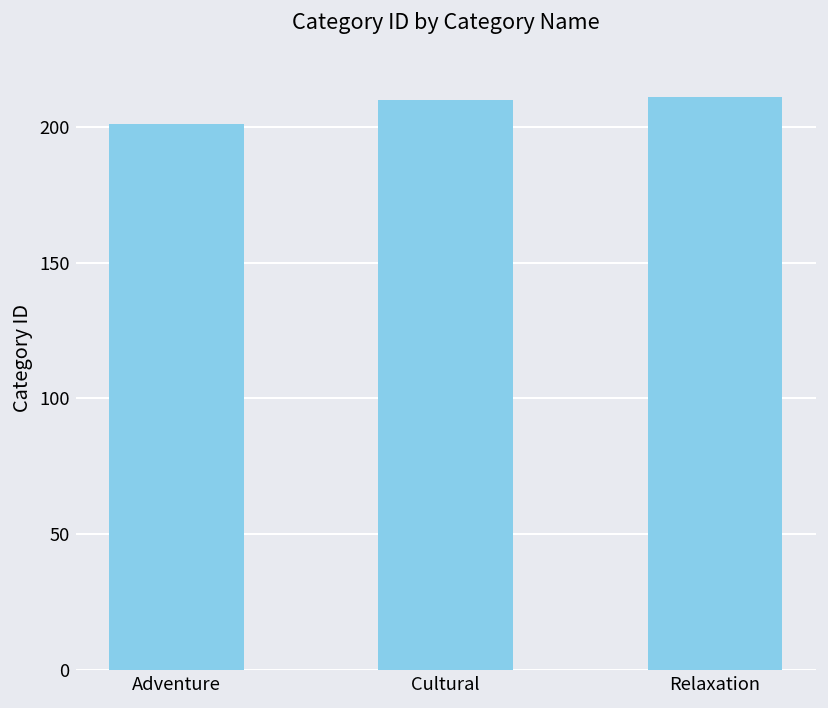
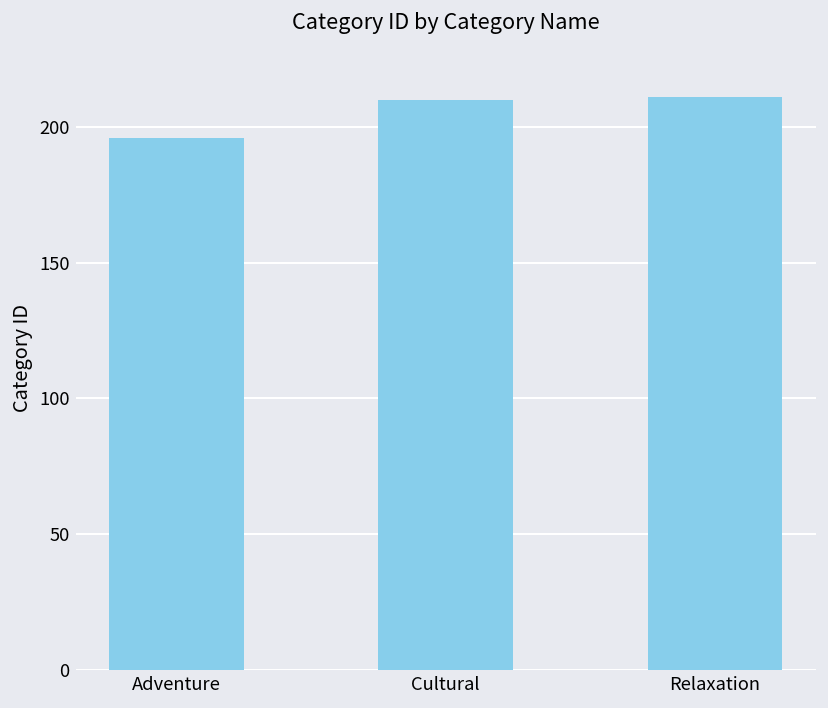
Adventure: 201 -> 196
